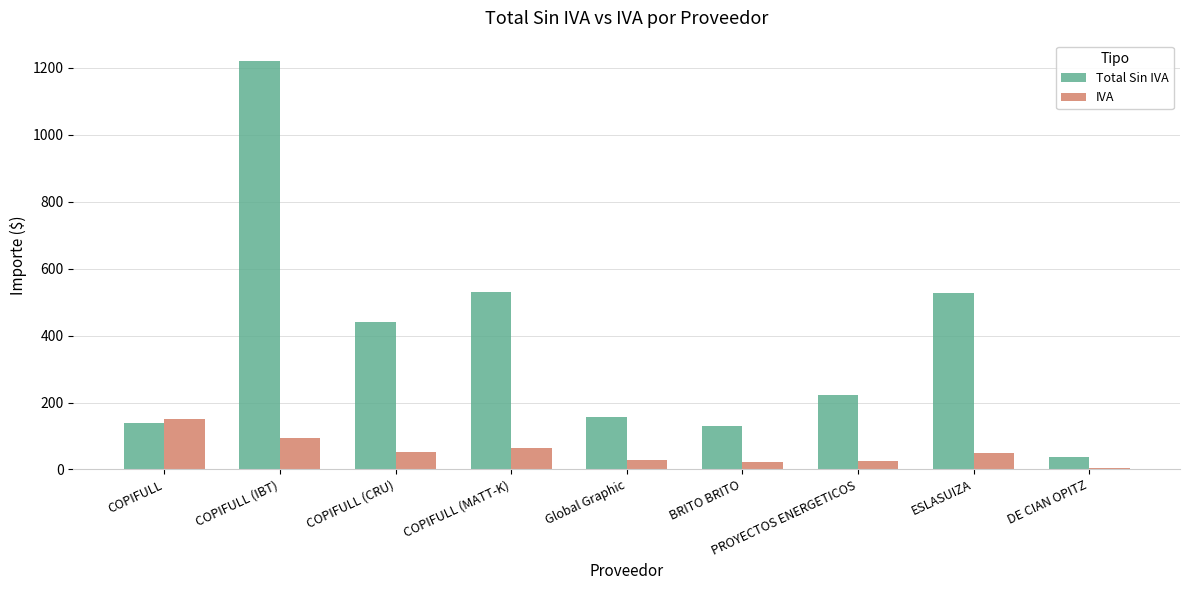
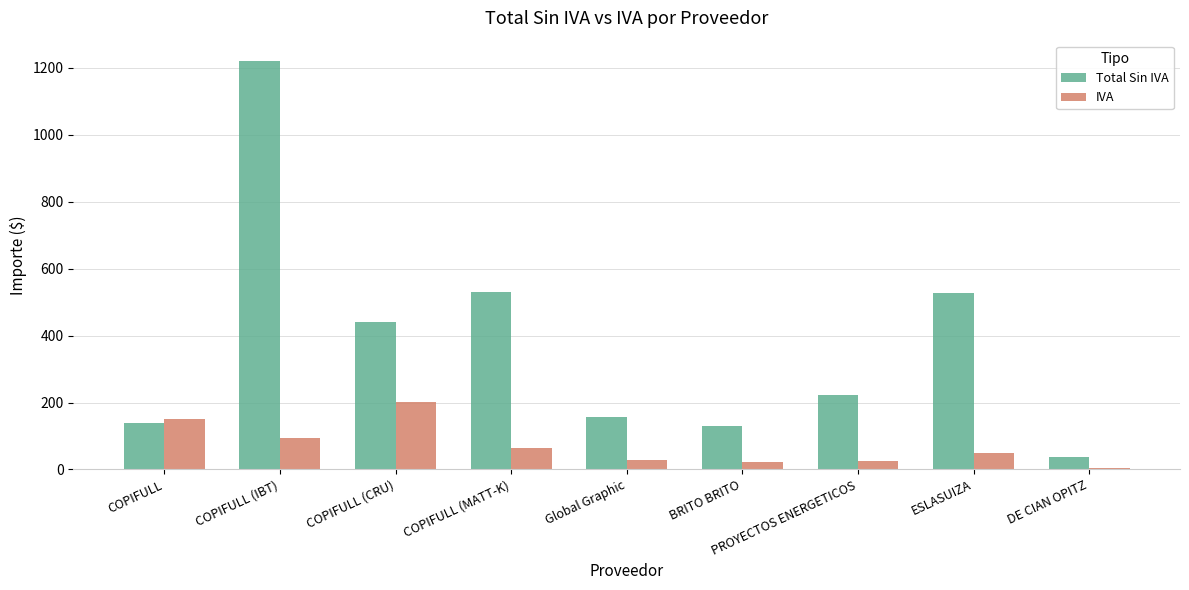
IVA, COPIFULL (CRU): 50 -> 200
